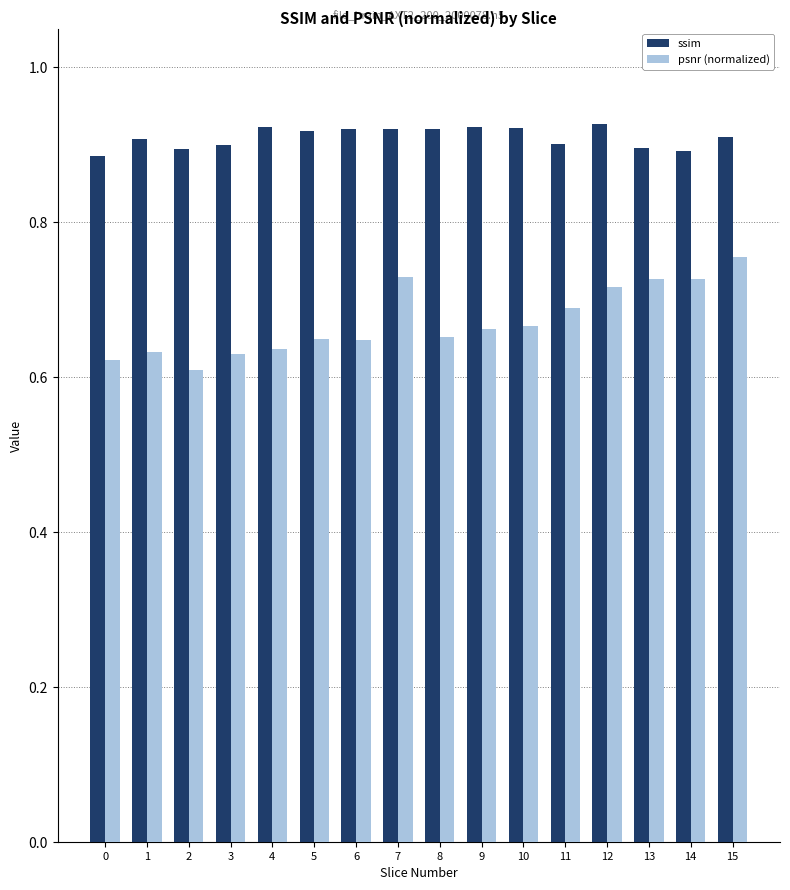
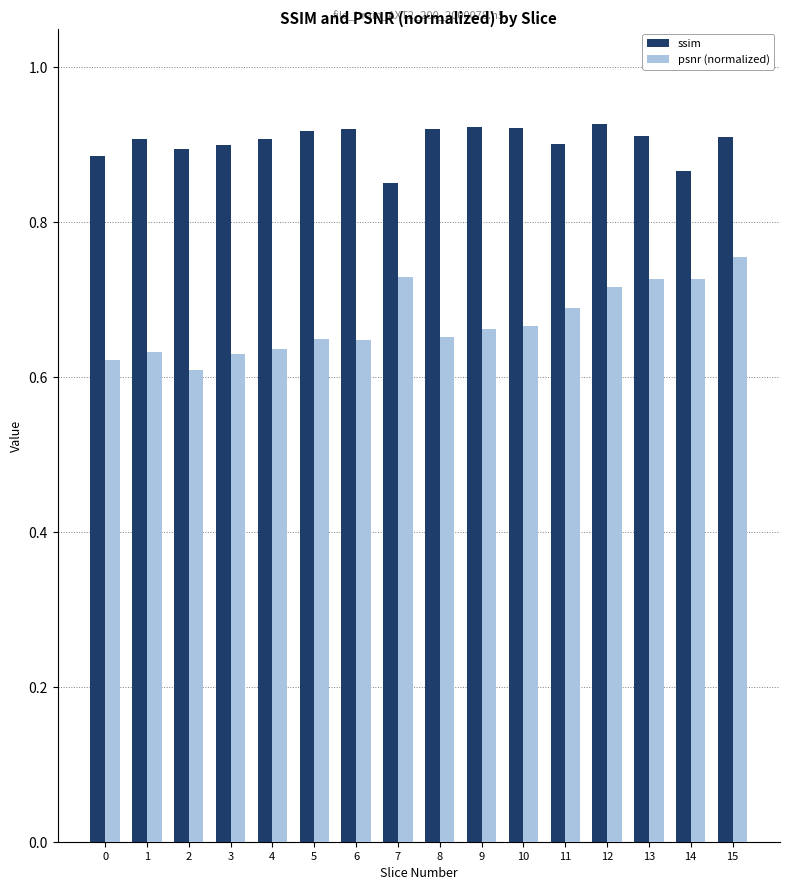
ssim, 4: 0.92 -> 0.91
ssim, 7: 0.92 -> 0.85
ssim, 13: 0.90 -> 0.91
ssim, 14: 0.89 -> 0.87
